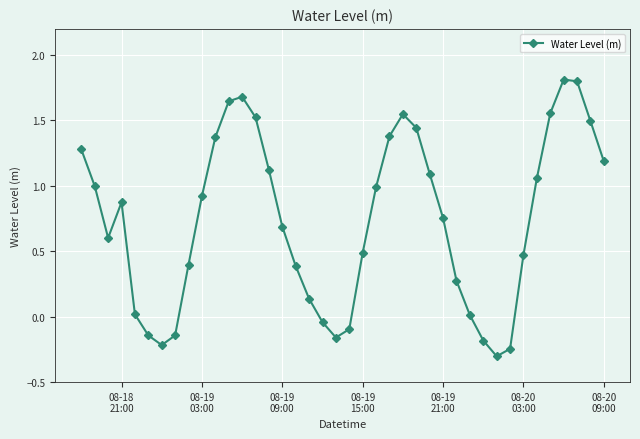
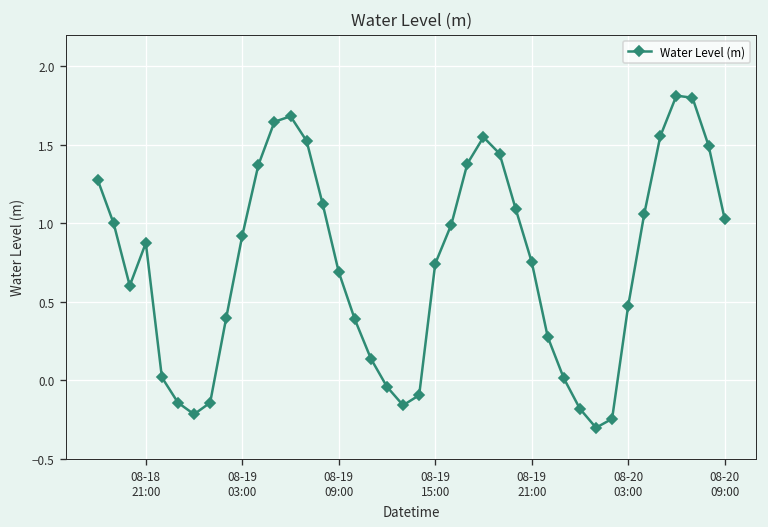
08-19 15:00: 0.49 -> 0.74
08-20 09:00: 1.19 -> 1.03
